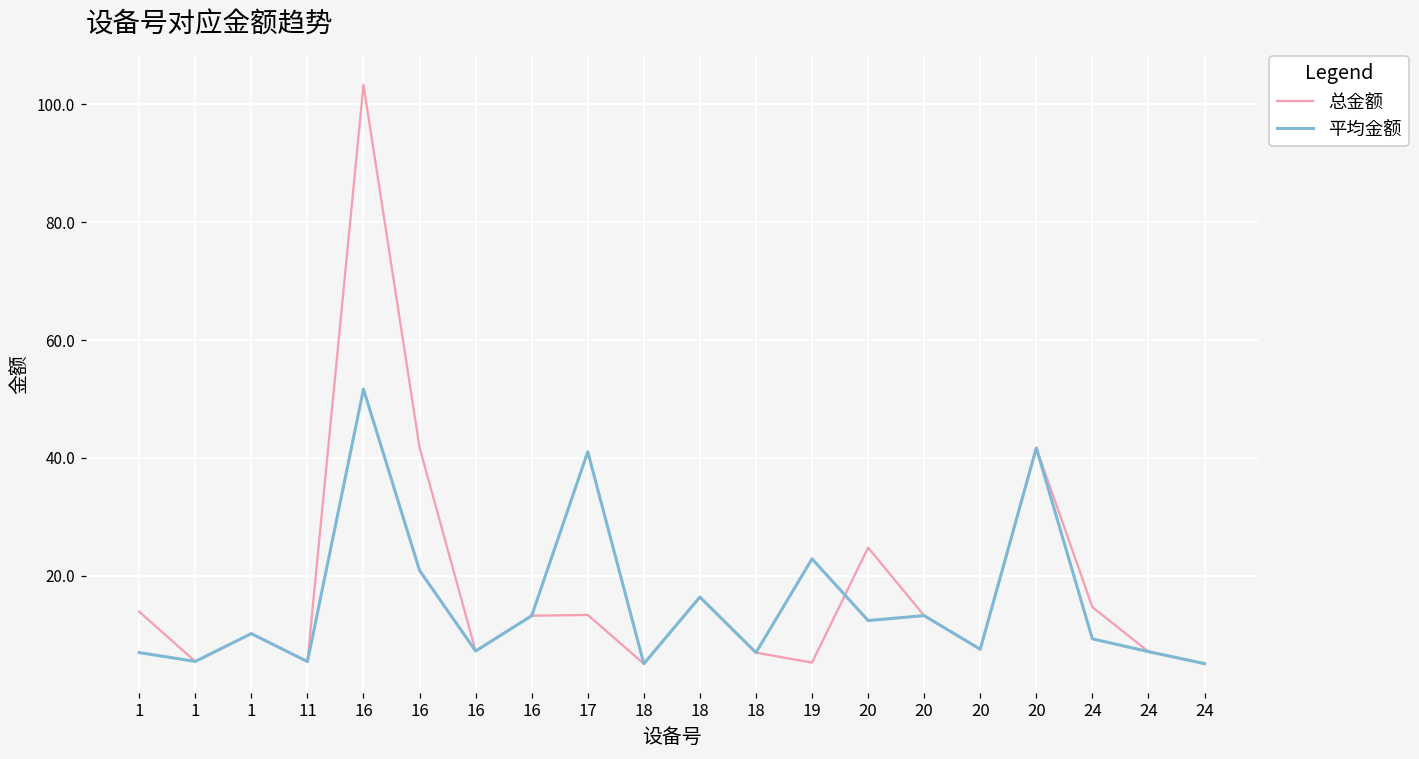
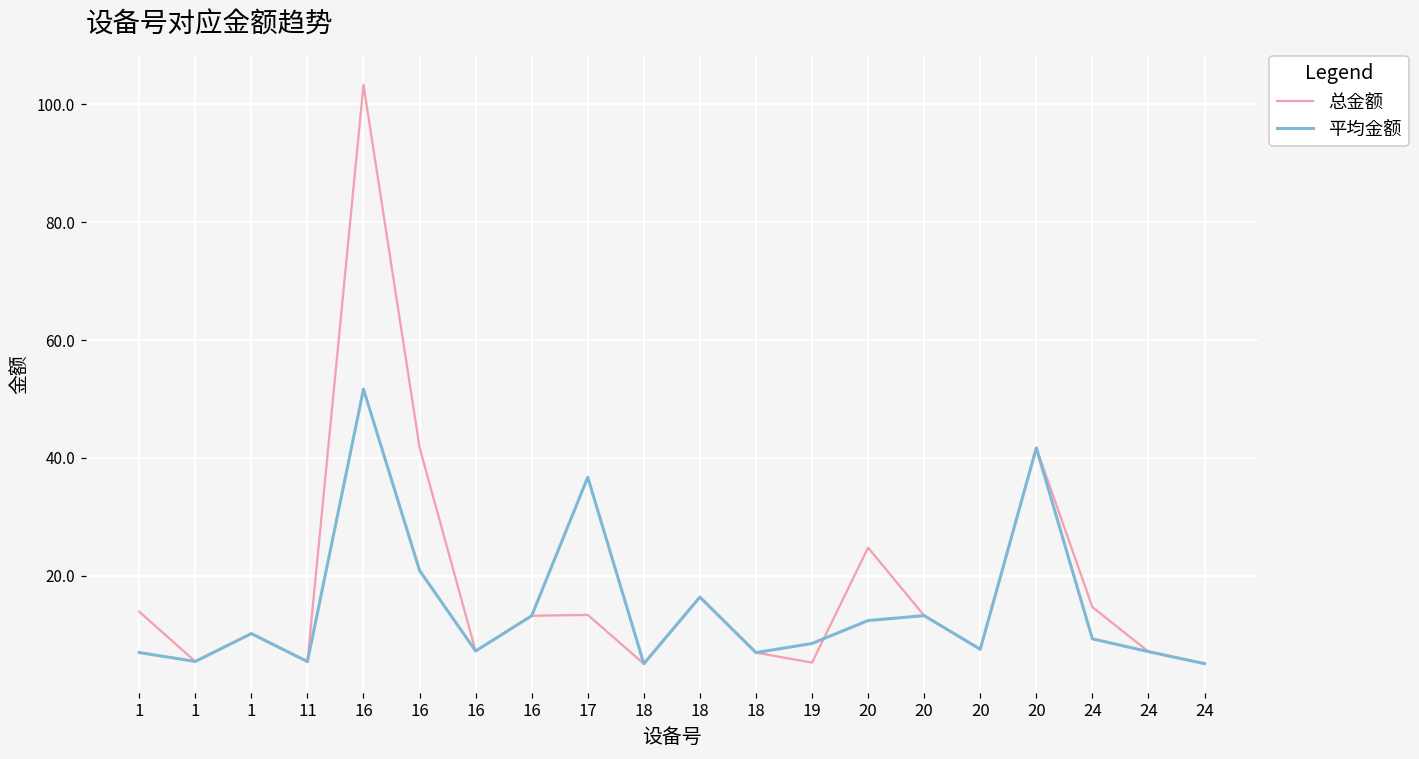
平均金额, 17: 41 -> 37
平均金额, 19: 23 -> 8
